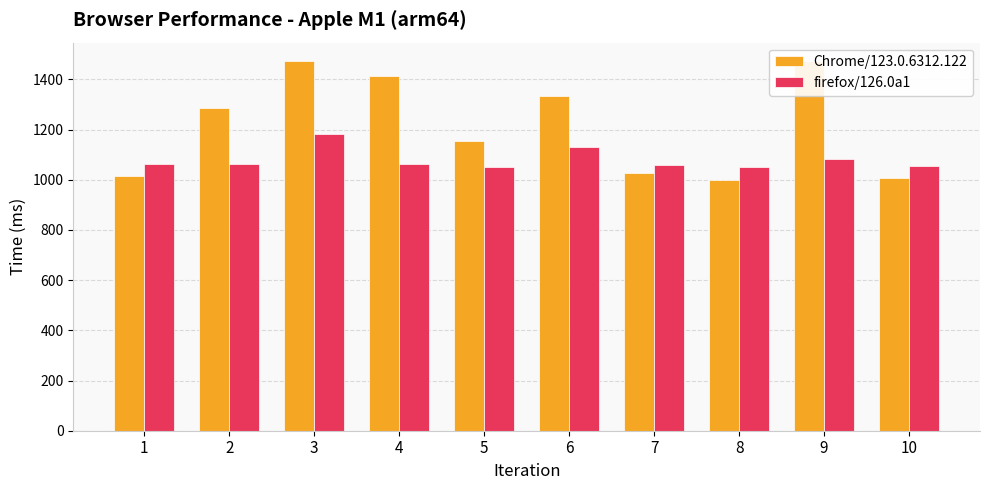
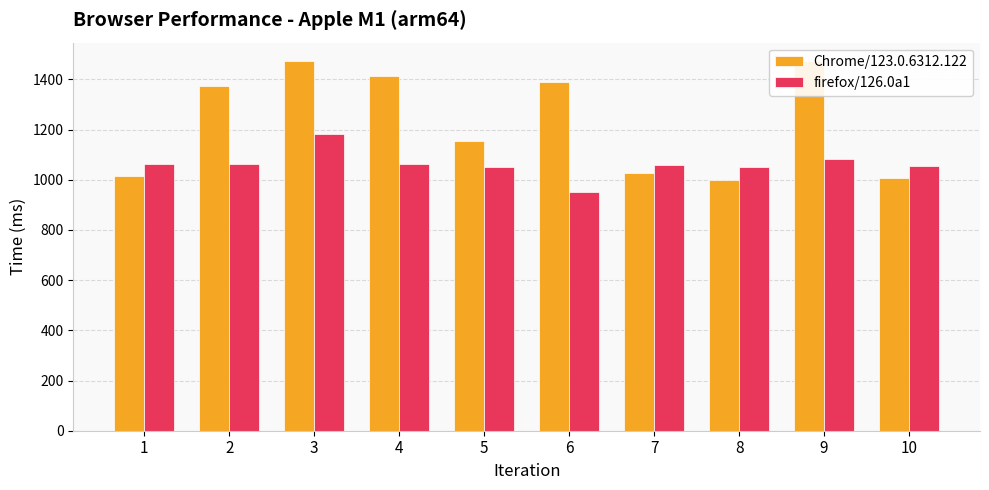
Chrome/123.0.6312.122, 2: 1290 -> 1370
Chrome/123.0.6312.122, 6: 1330 -> 1390
firefox/126.0a1, 6: 1130 -> 950
